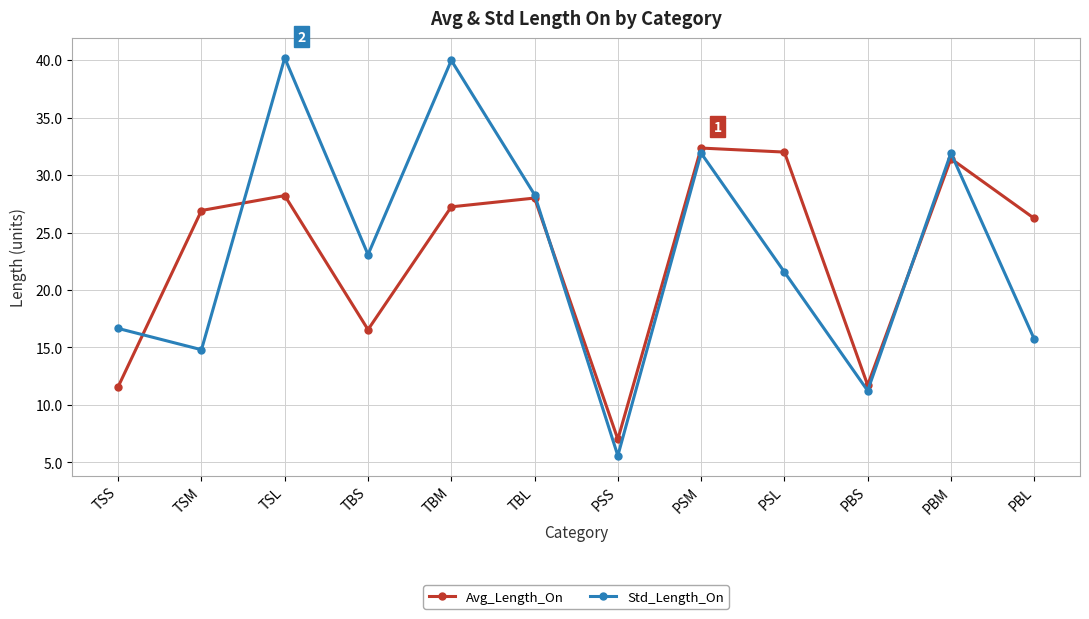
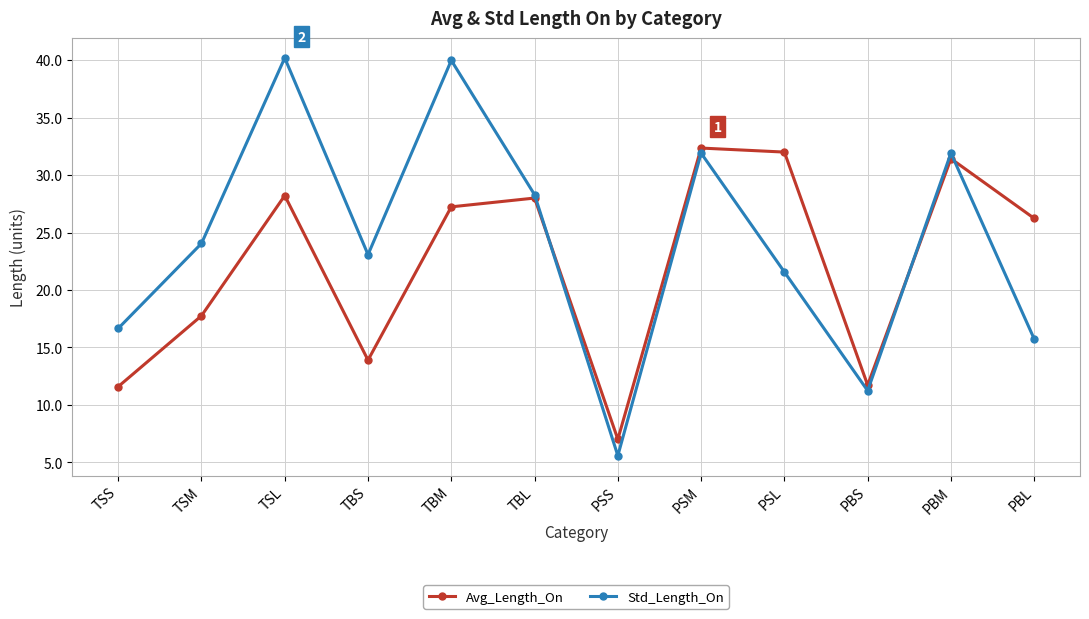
Avg_Length_On, TSM: 26.9 -> 17.8
Std_Length_On, TSM: 14.8 -> 24.0
Avg_Length_On, TBS: 16.6 -> 13.9
